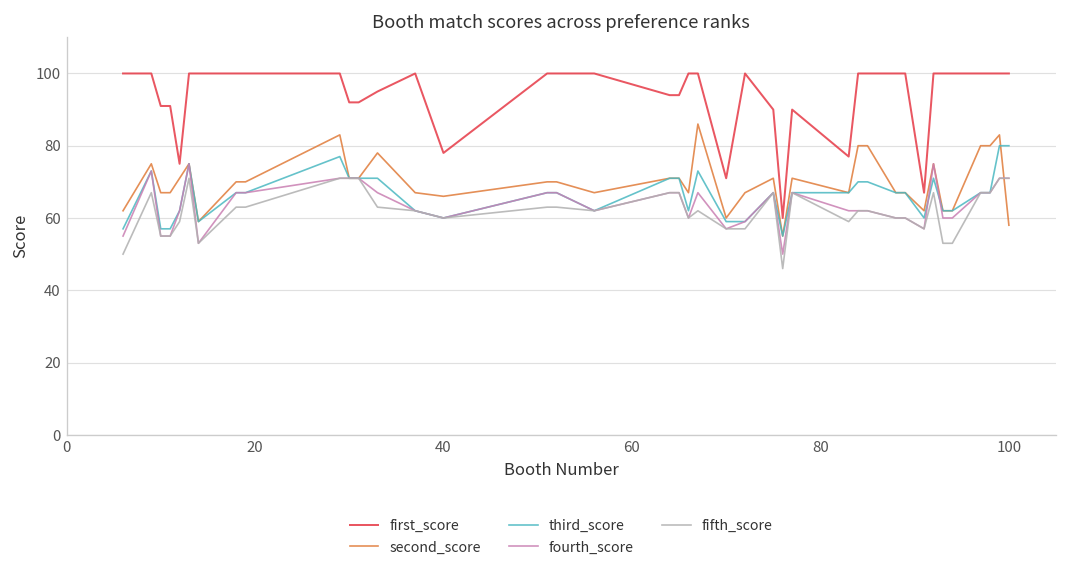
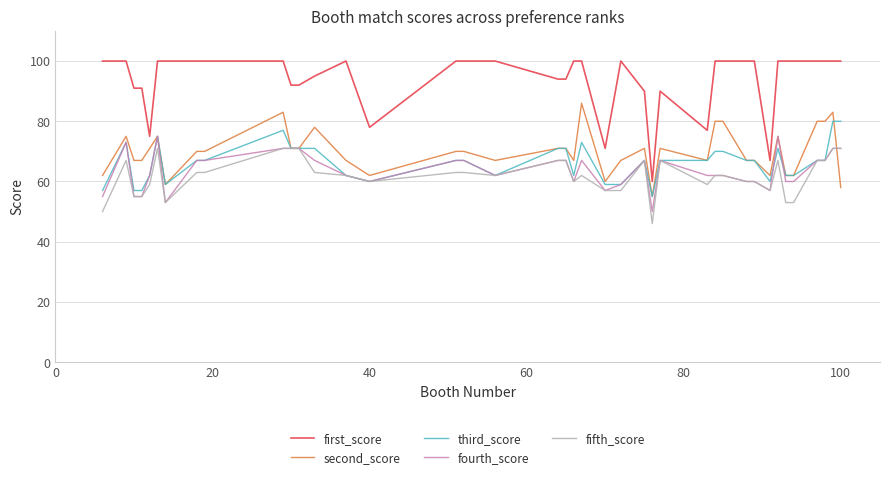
second_score, 40: 66 -> 62
